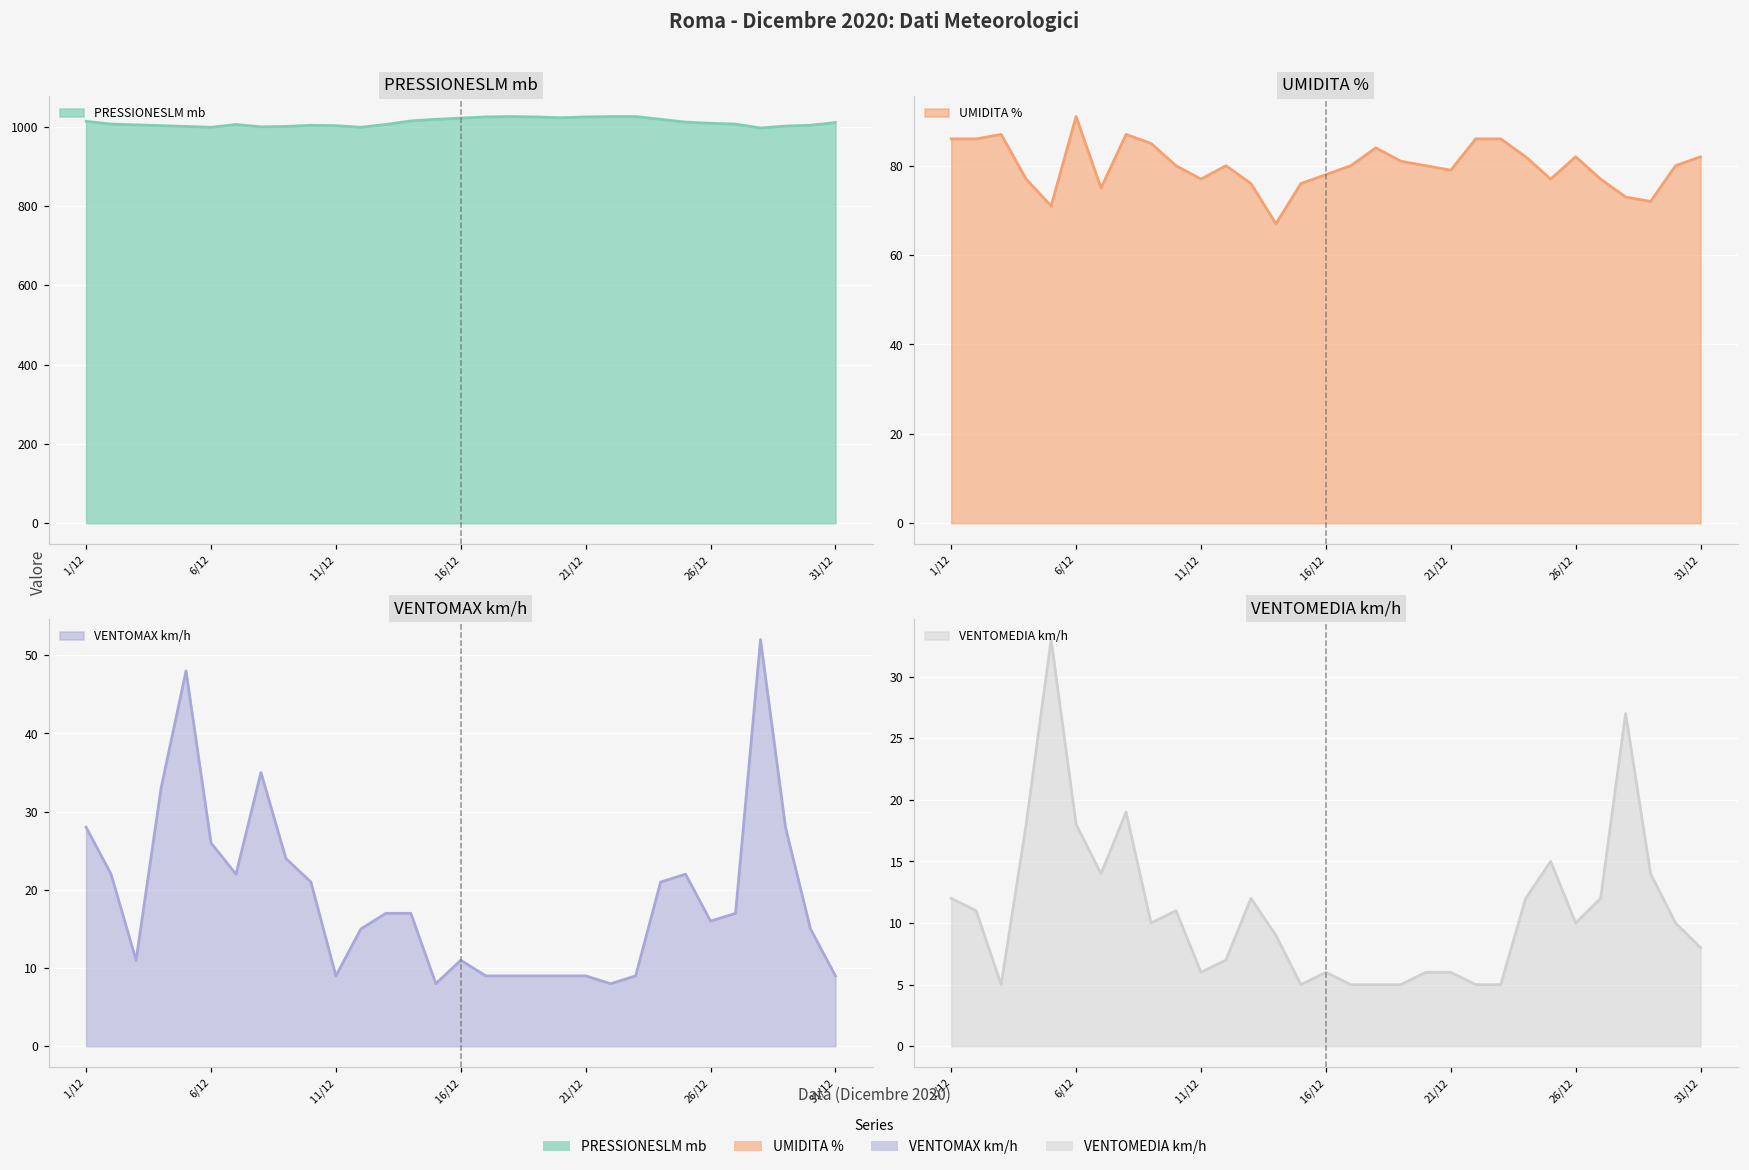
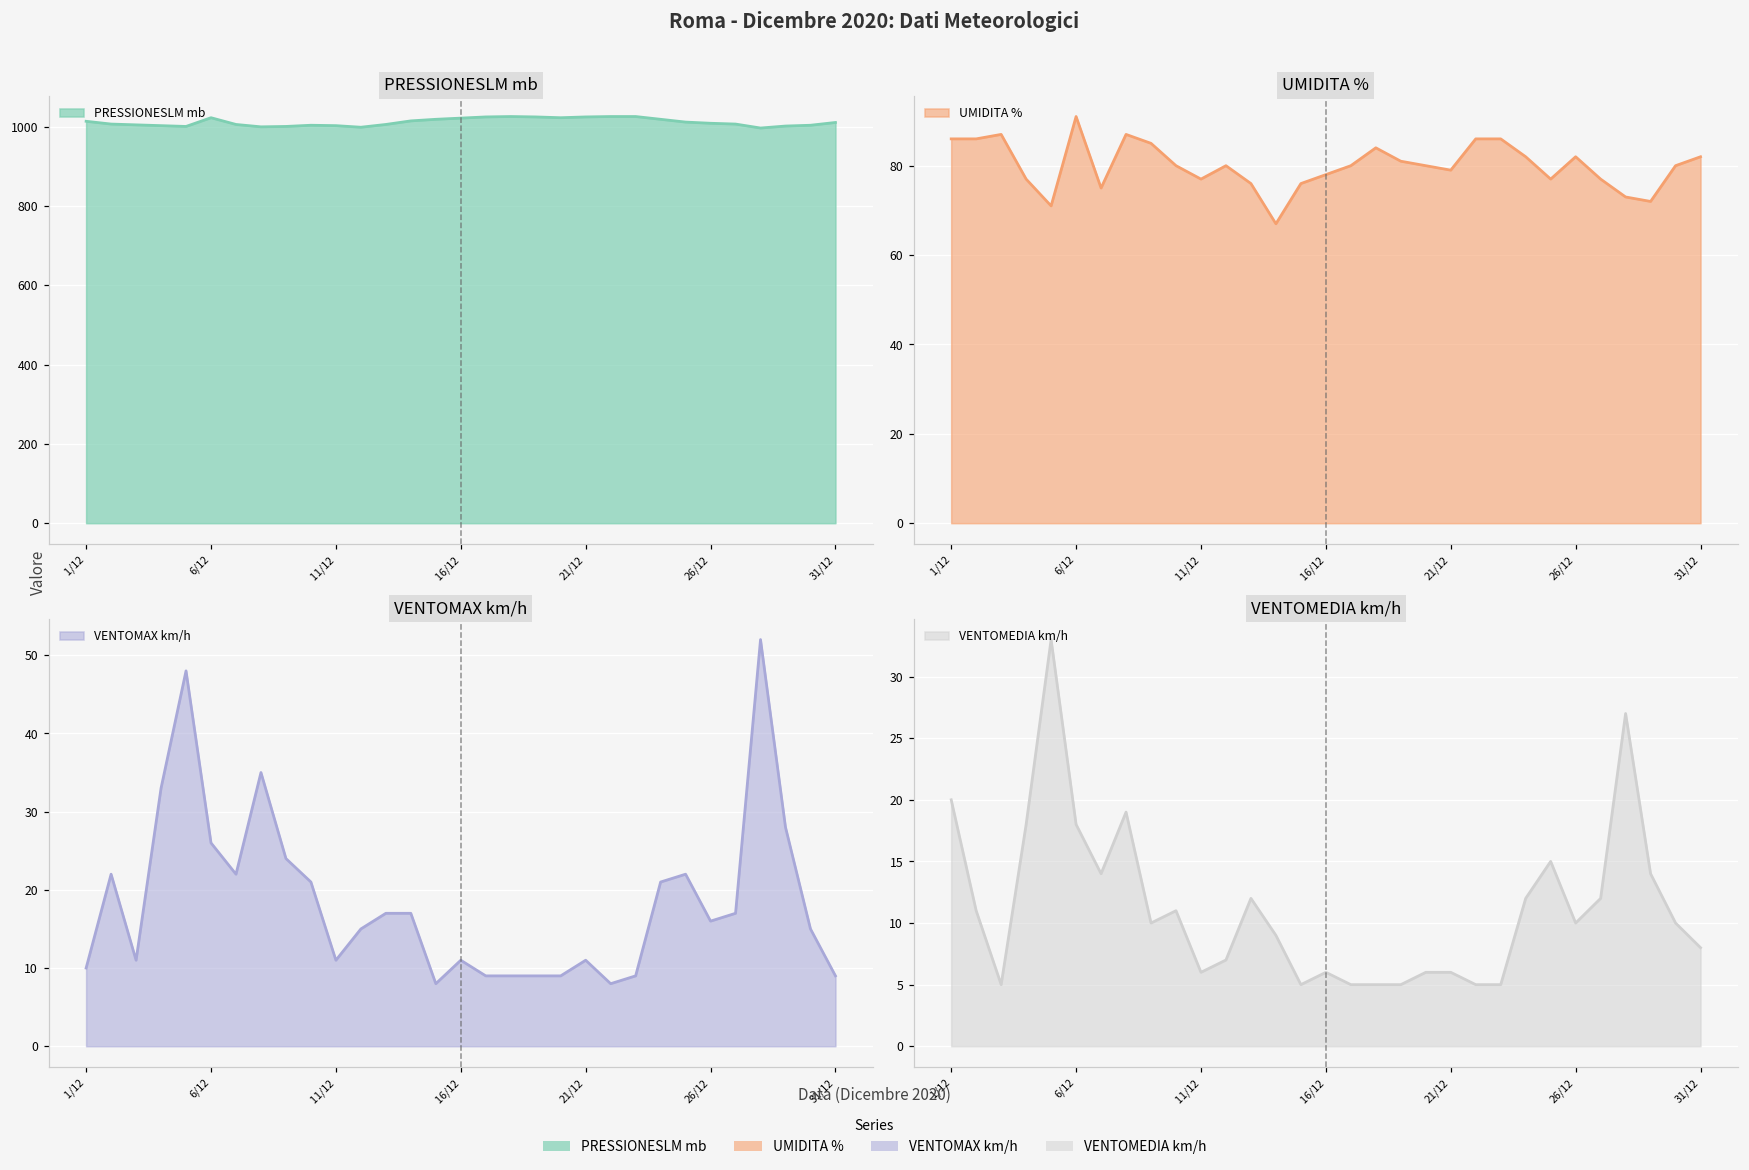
PRESSIONESLM mb, 6/12: 1000 -> 1020
VENTOMAX km/h, 1/12: 28 -> 10
VENTOMAX km/h, 11/12: 9 -> 11
VENTOMAX km/h, 21/12: 9 -> 11
VENTOMEDIA km/h, 1/12: 12 -> 20
